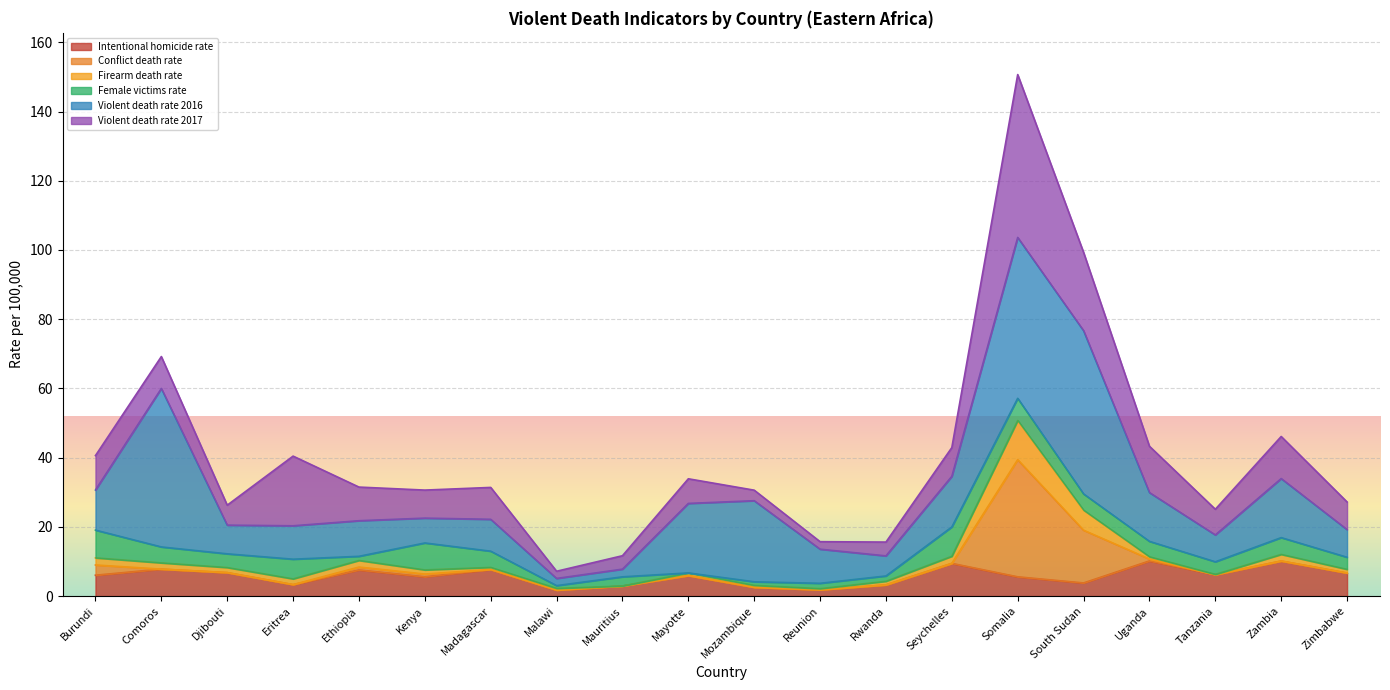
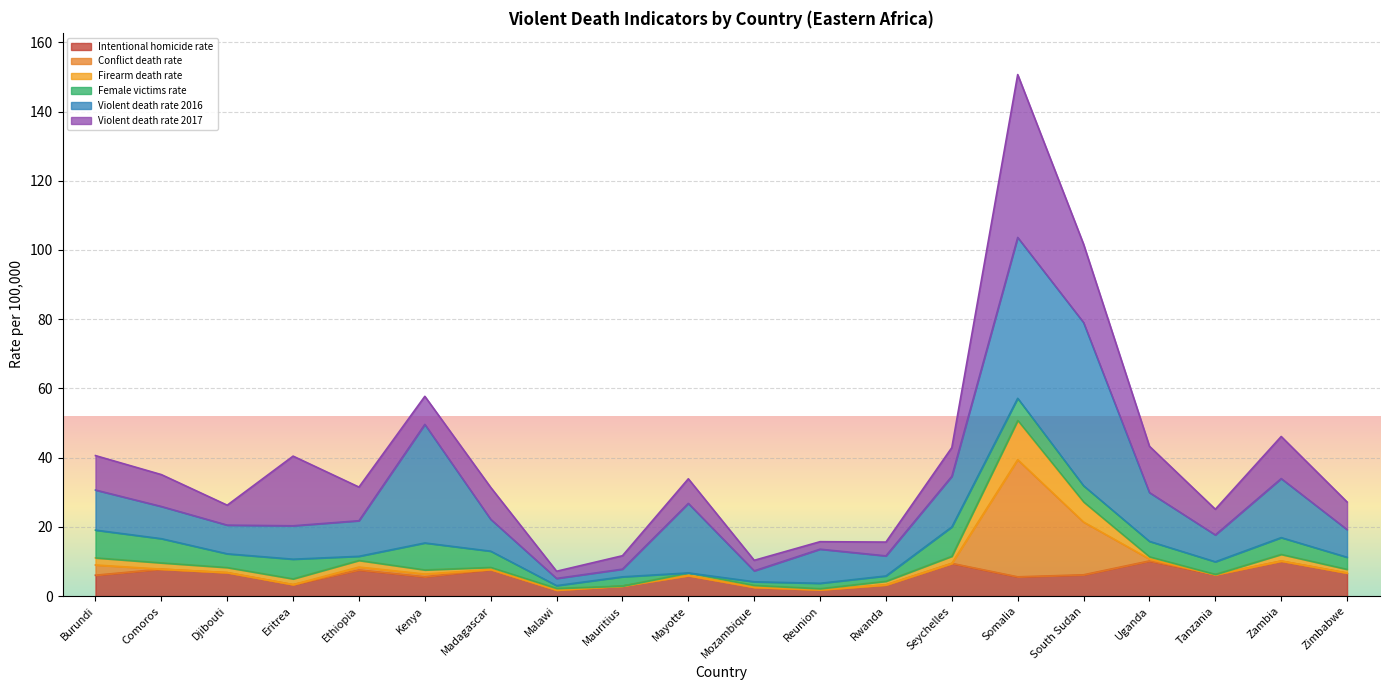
Female victims rate, Comoros: 5 -> 7
Violent death rate 2016, Comoros: 46 -> 9
Violent death rate 2016, Kenya: 7 -> 34
Violent death rate 2016, Mozambique: 23 -> 3
Intentional homicide rate, South Sudan: 4 -> 6
